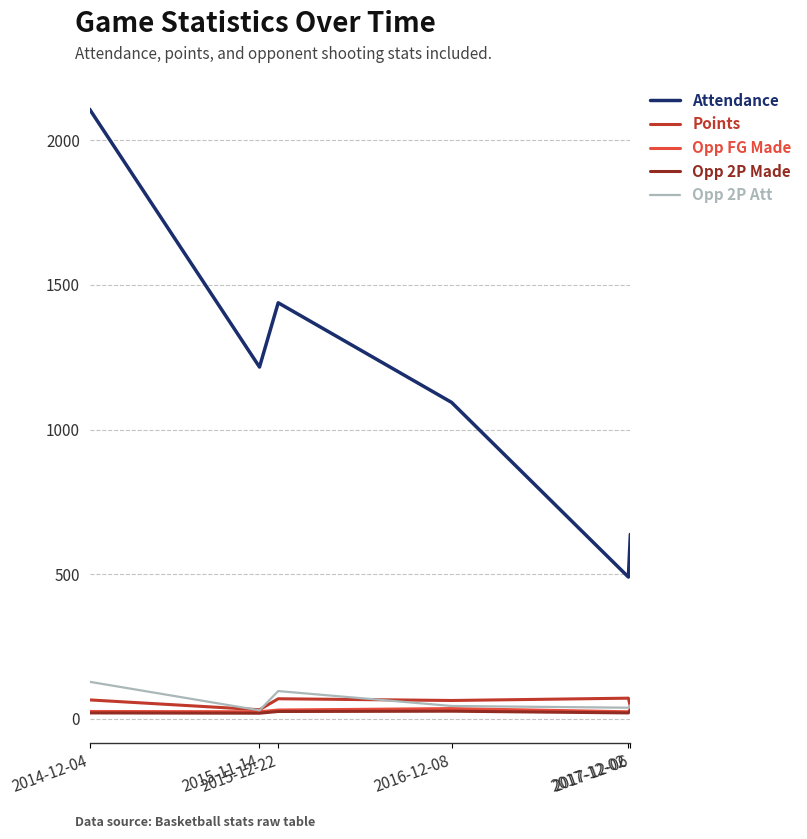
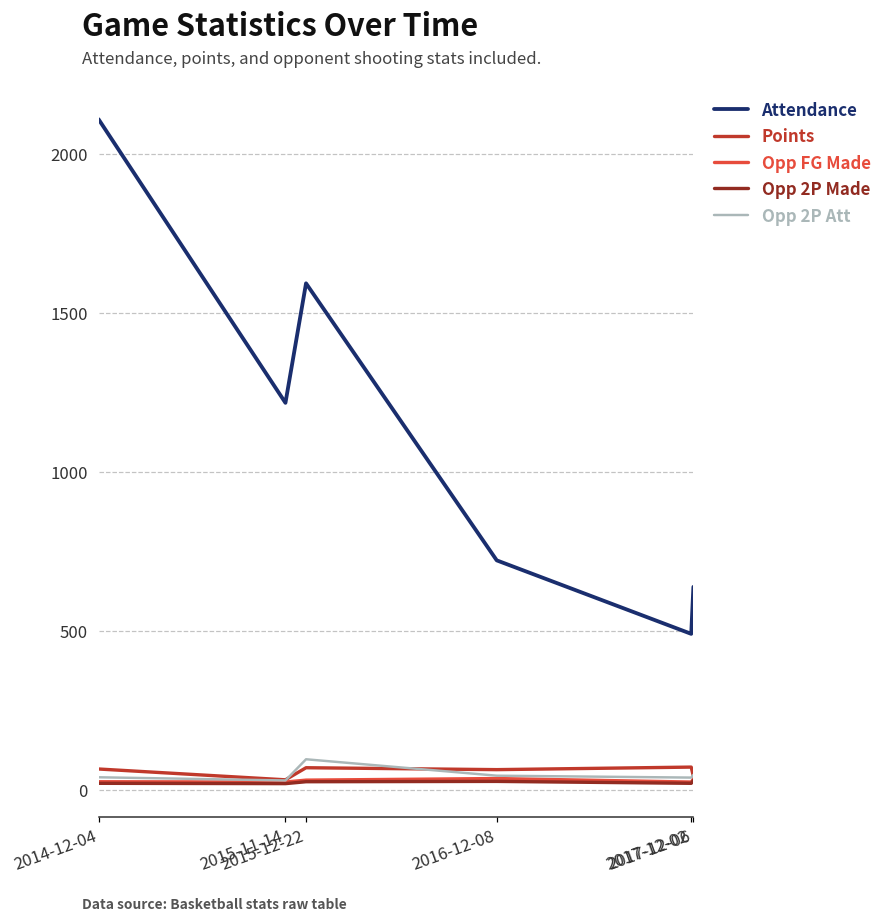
Opp 2P Att, 2014-12-04: 130 -> 40
Attendance, 2015-12-22: 1440 -> 1590
Attendance, 2016-12-08: 1090 -> 720
